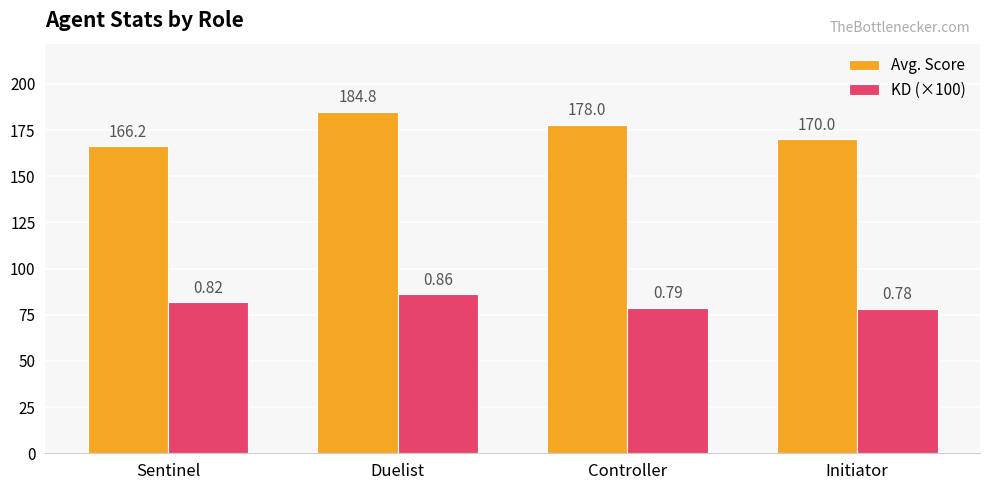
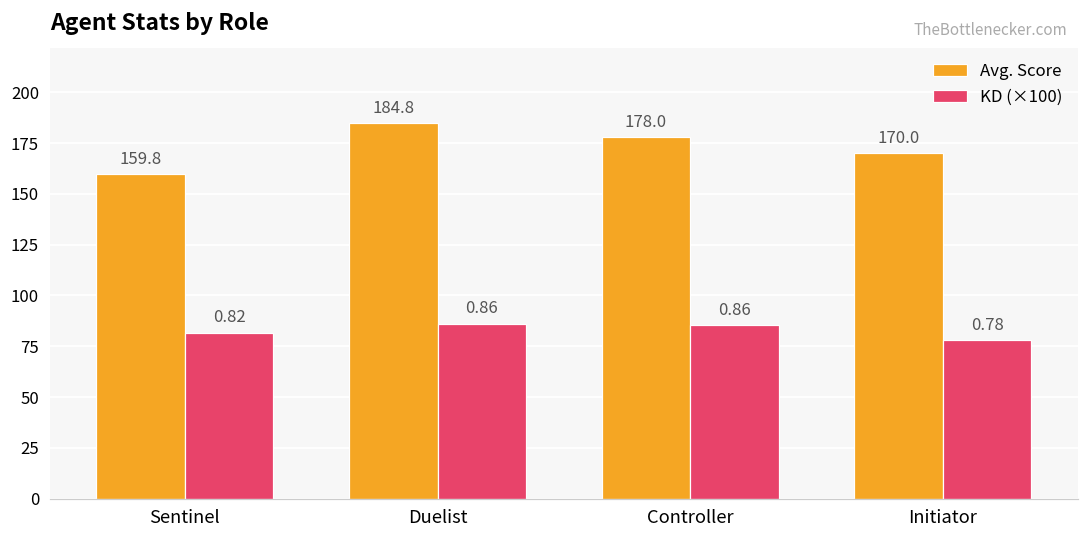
Avg. Score, Sentinel: 166.2 -> 159.8
KD (×100), Controller: 0.79 -> 0.86
